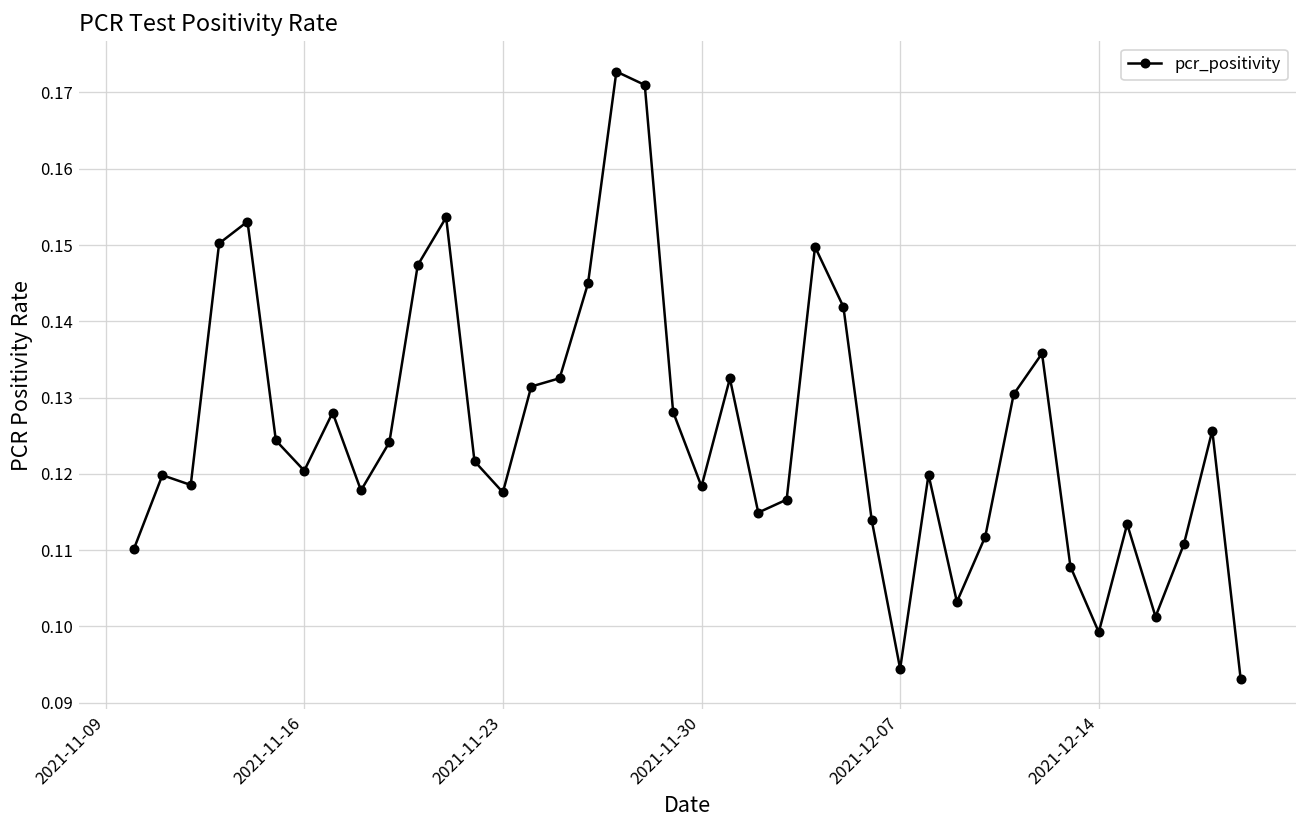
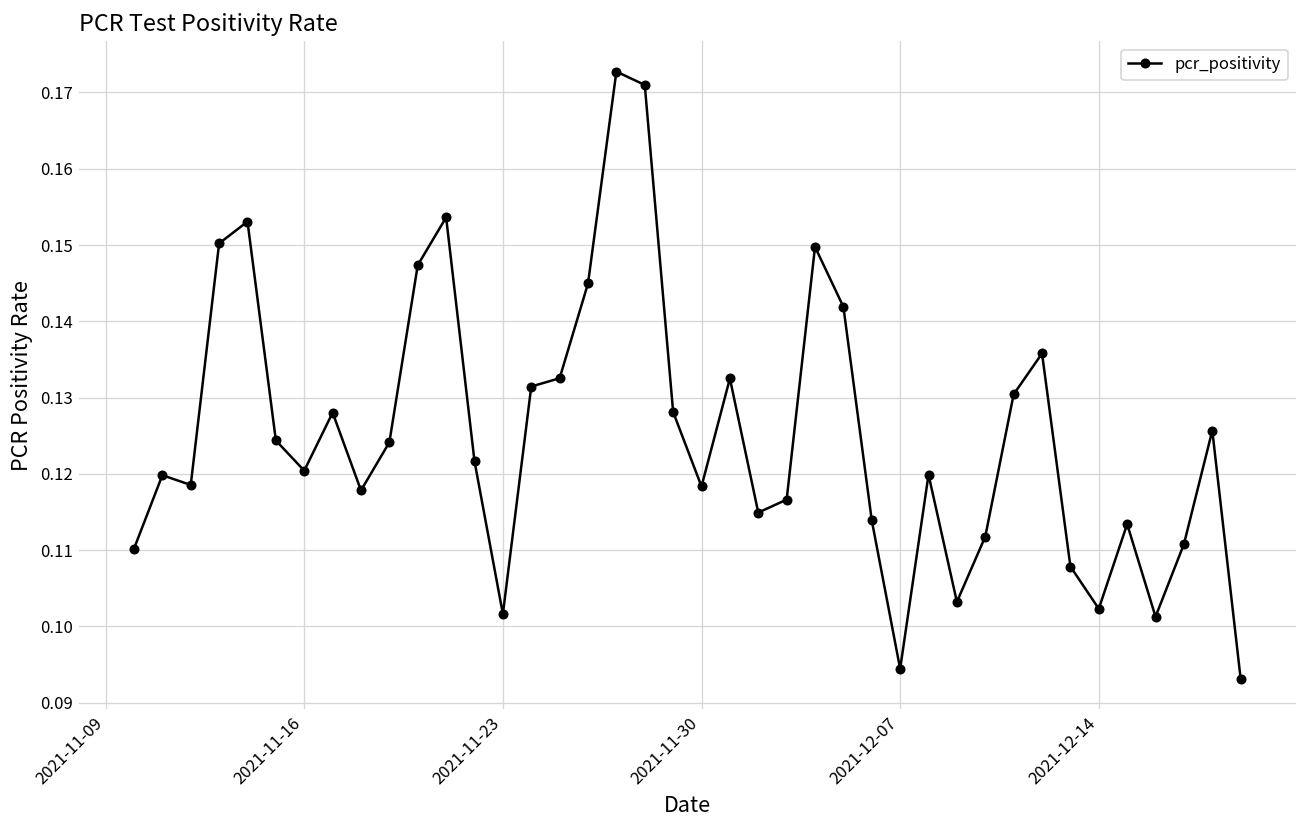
2021-11-23: 0.118 -> 0.102
2021-12-14: 0.099 -> 0.102
